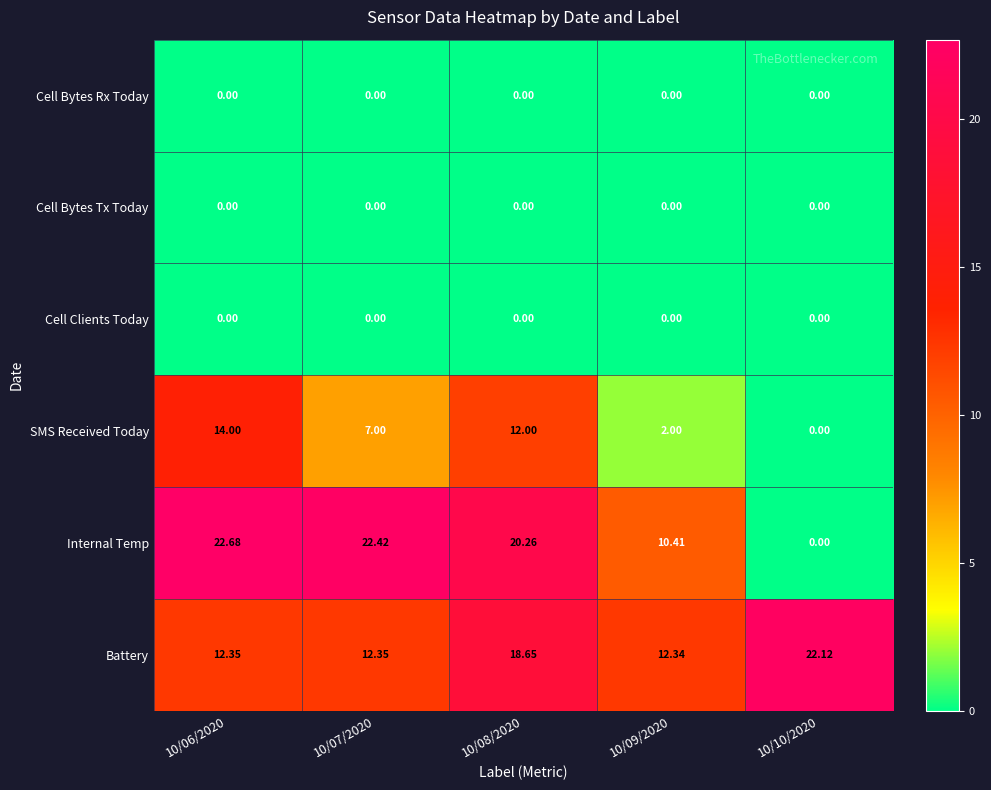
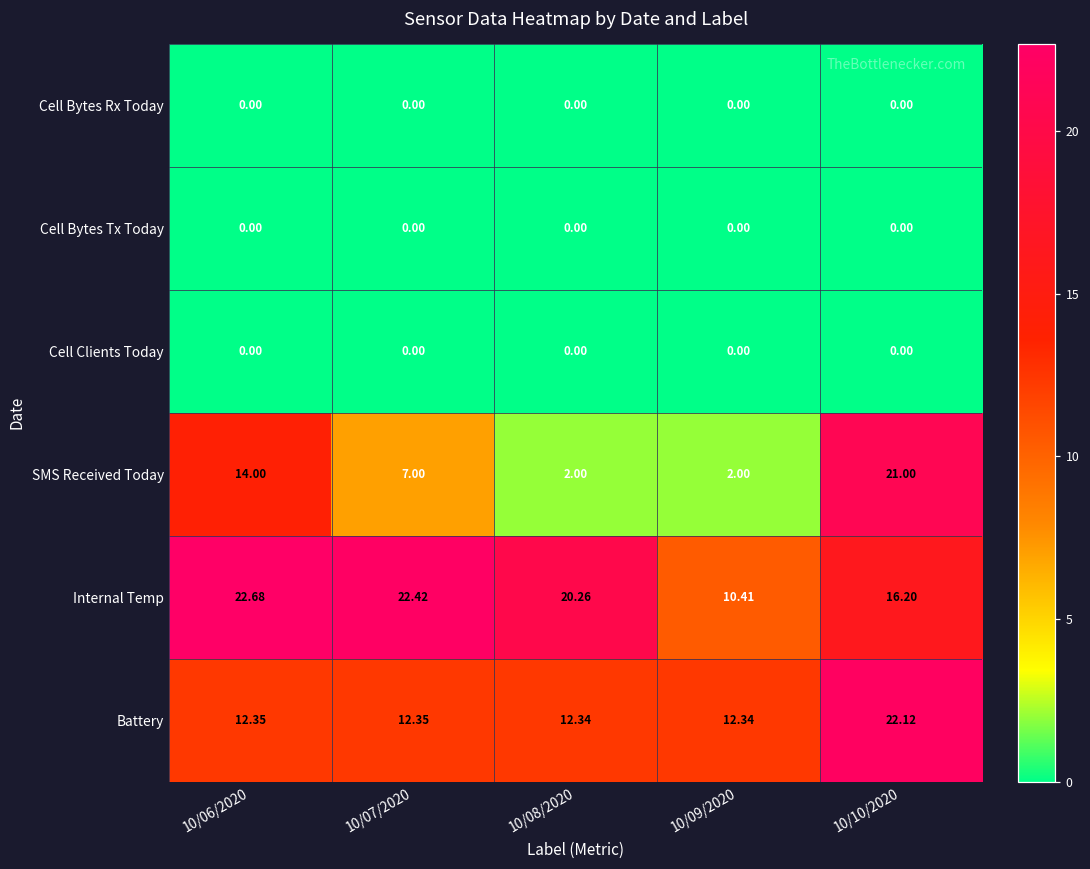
SMS Received Today, 10/08/2020: 12.00 -> 2.00
SMS Received Today, 10/10/2020: 0.00 -> 21.00
Internal Temp, 10/10/2020: 0.00 -> 16.20
Battery, 10/08/2020: 18.65 -> 12.34
